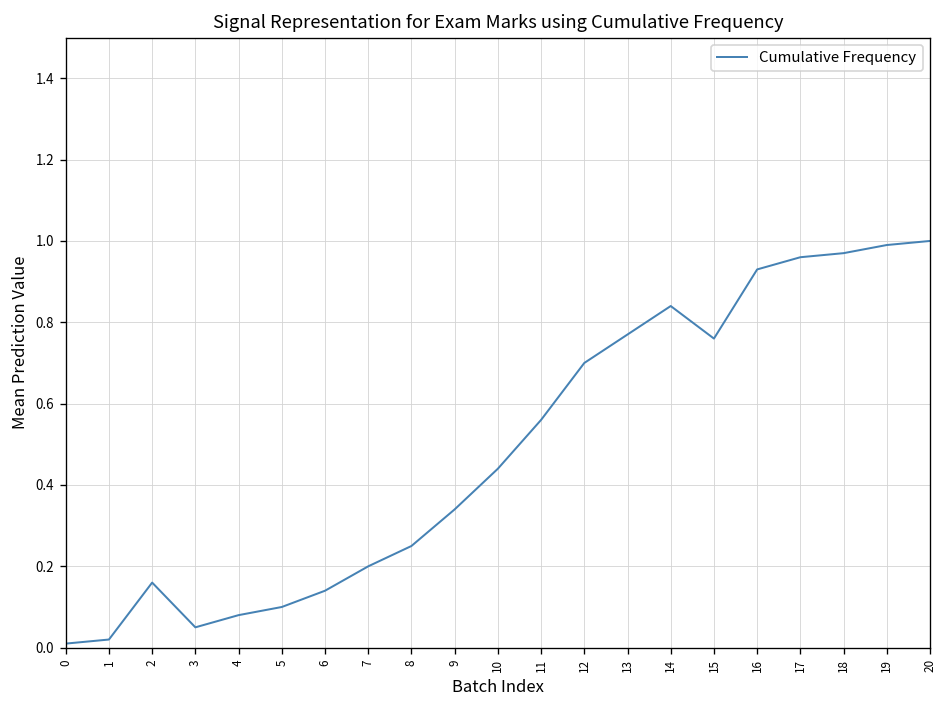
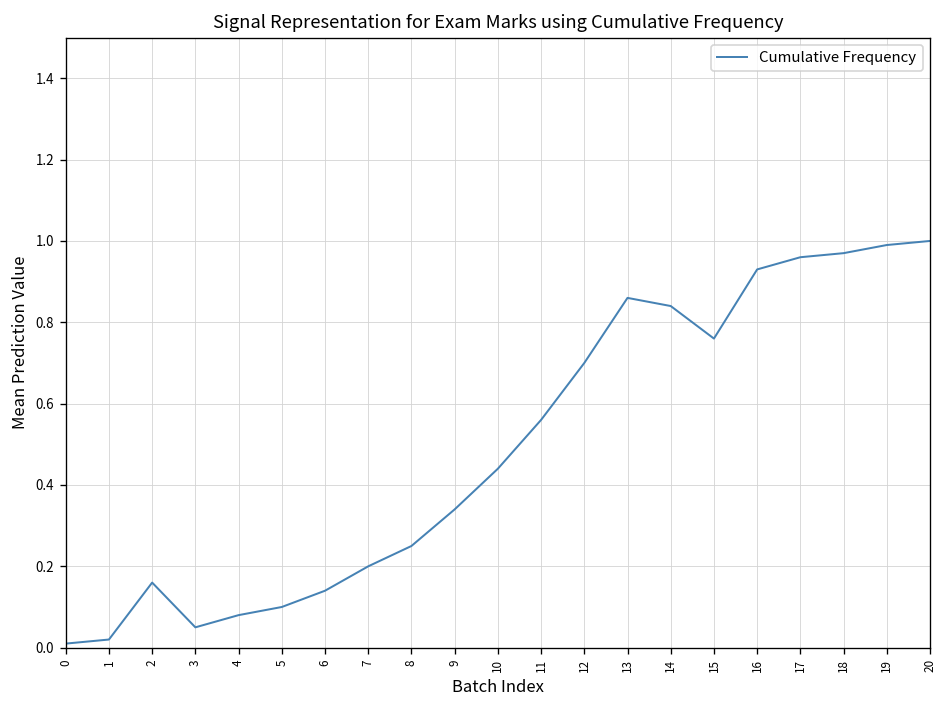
13: 0.77 -> 0.86
